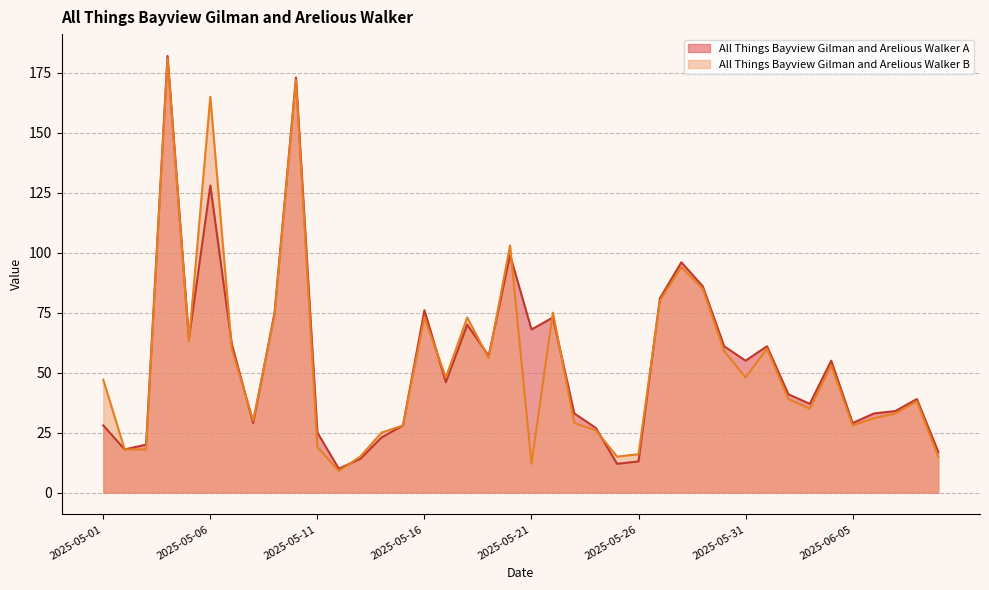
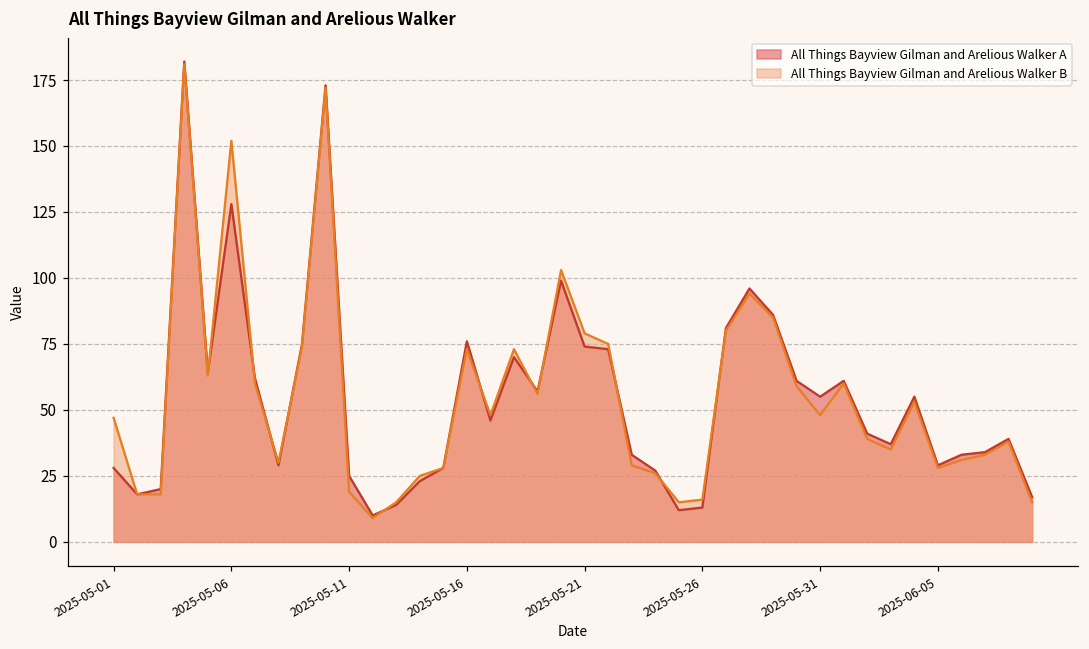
All Things Bayview Gilman and Arelious Walker B, 2025-05-06: 165 -> 152
All Things Bayview Gilman and Arelious Walker A, 2025-05-21: 68 -> 74
All Things Bayview Gilman and Arelious Walker B, 2025-05-21: 12 -> 79
